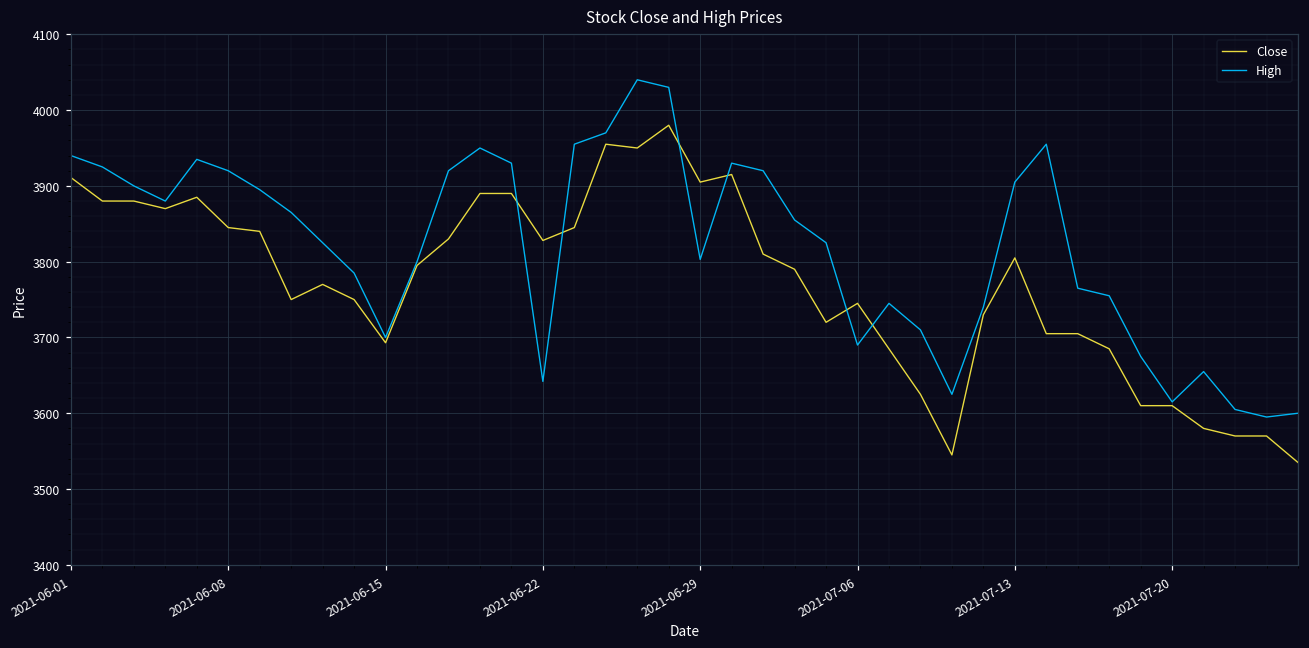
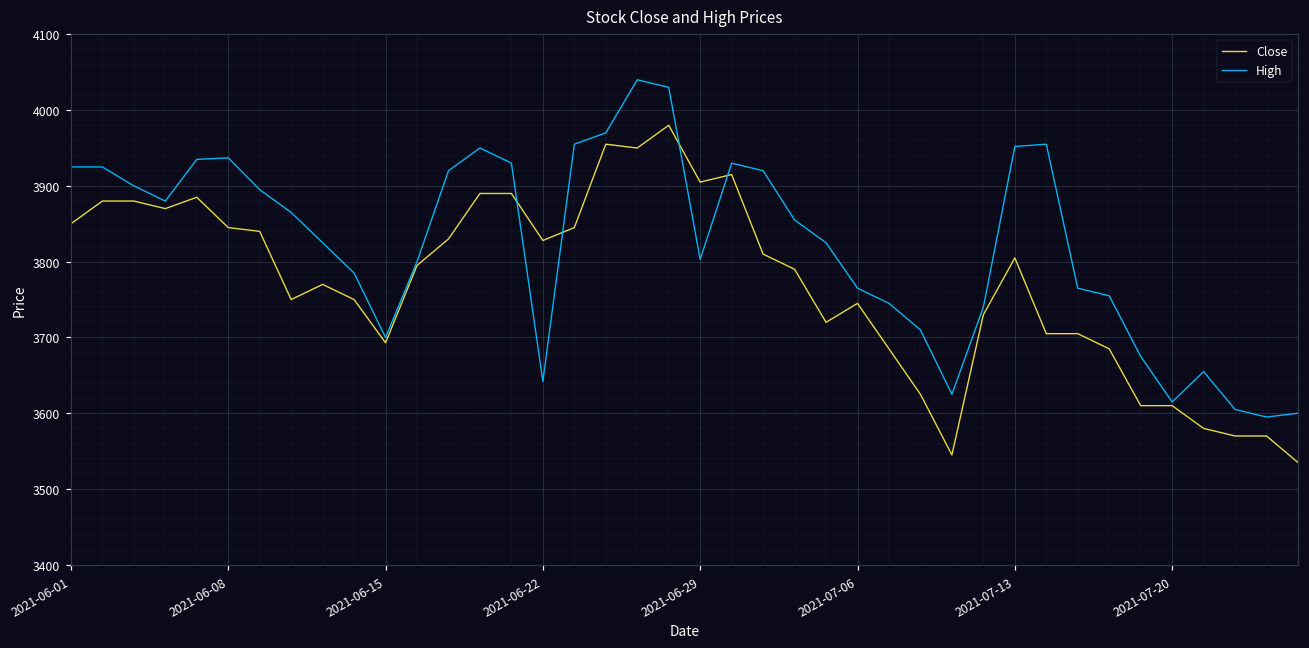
Close, 2021-06-01: 3910 -> 3850
High, 2021-06-01: 3940 -> 3930
High, 2021-06-08: 3920 -> 3940
High, 2021-07-06: 3690 -> 3770
High, 2021-07-13: 3910 -> 3950
